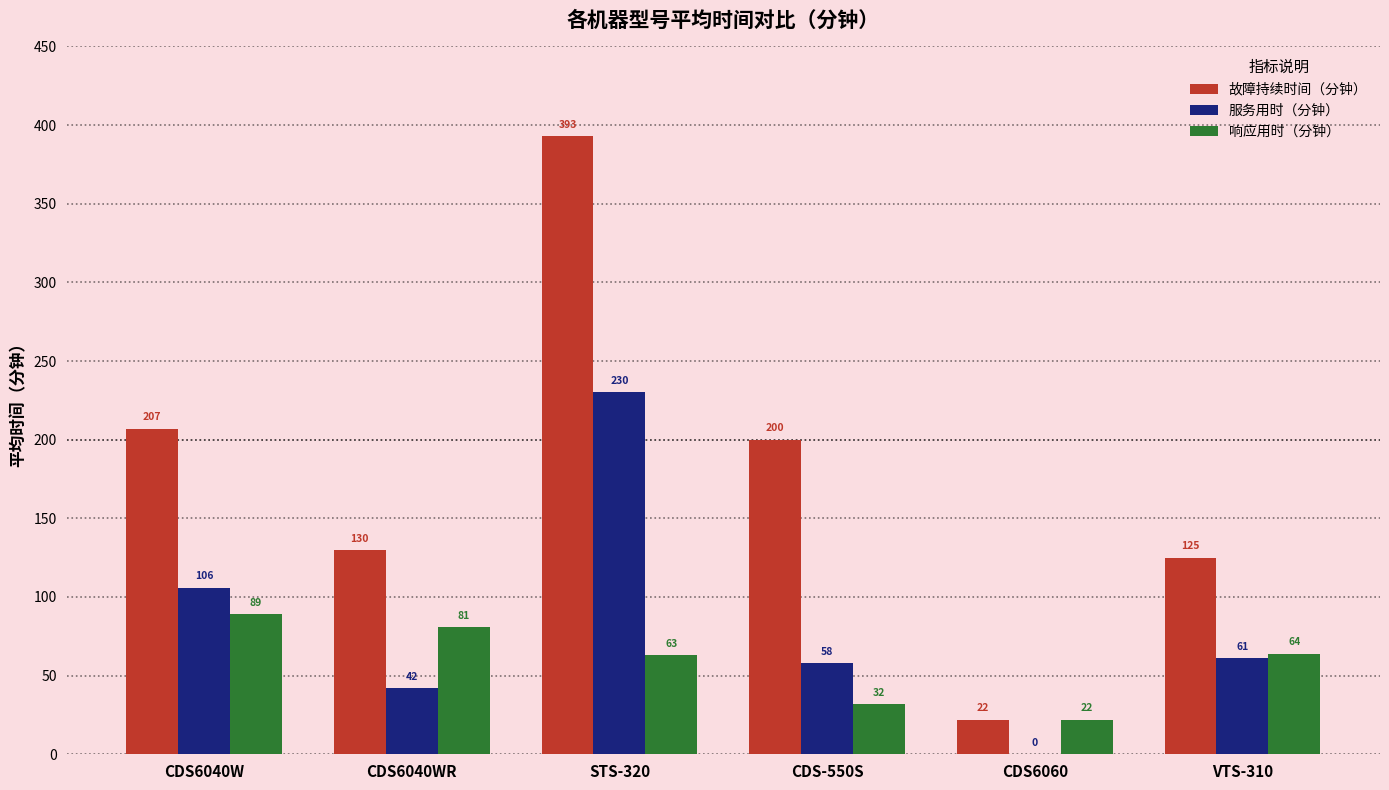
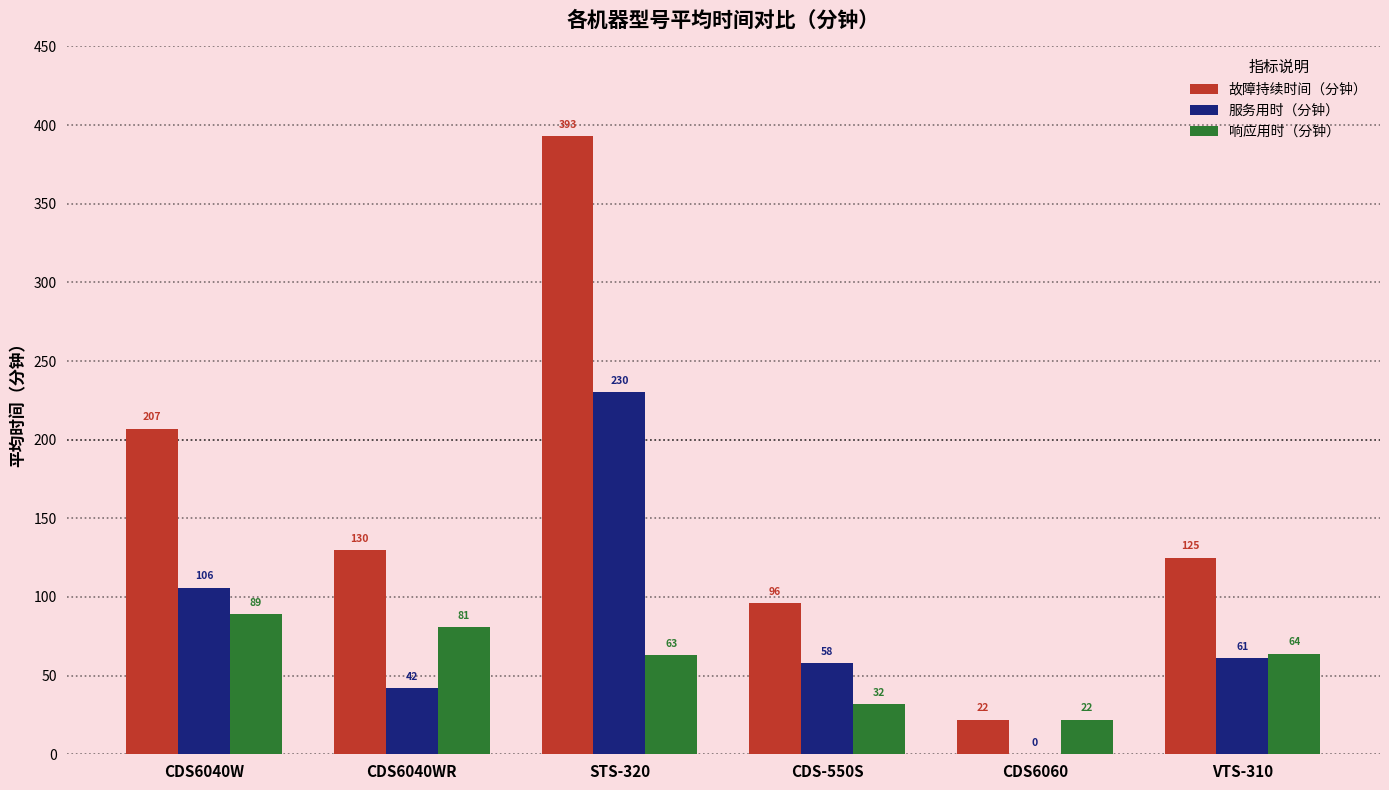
故障持续时间（分钟）, CDS-550S: 200 -> 96
